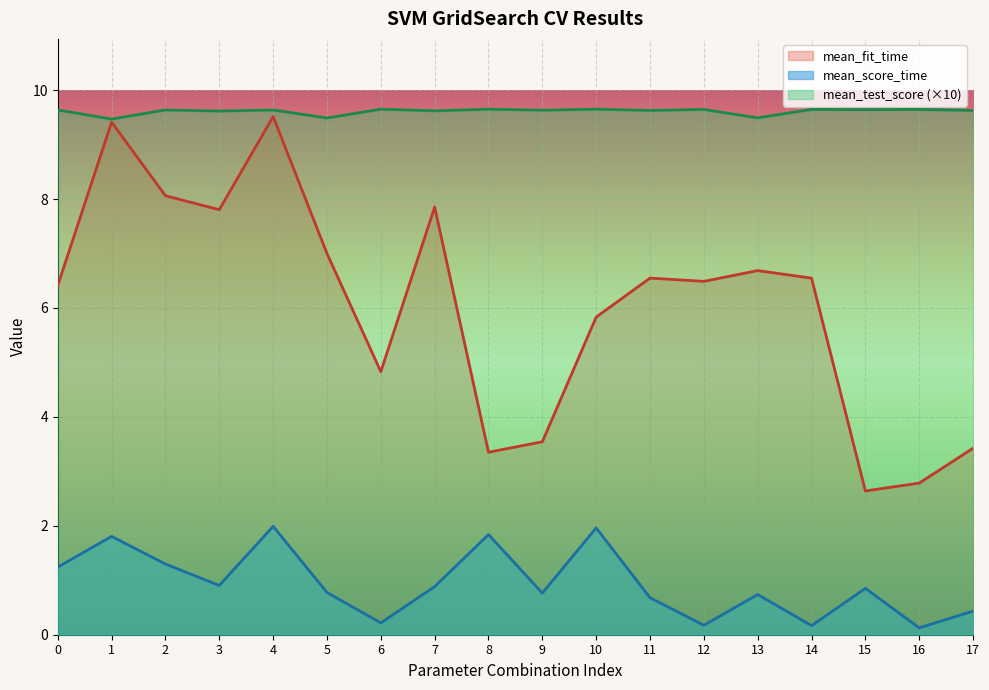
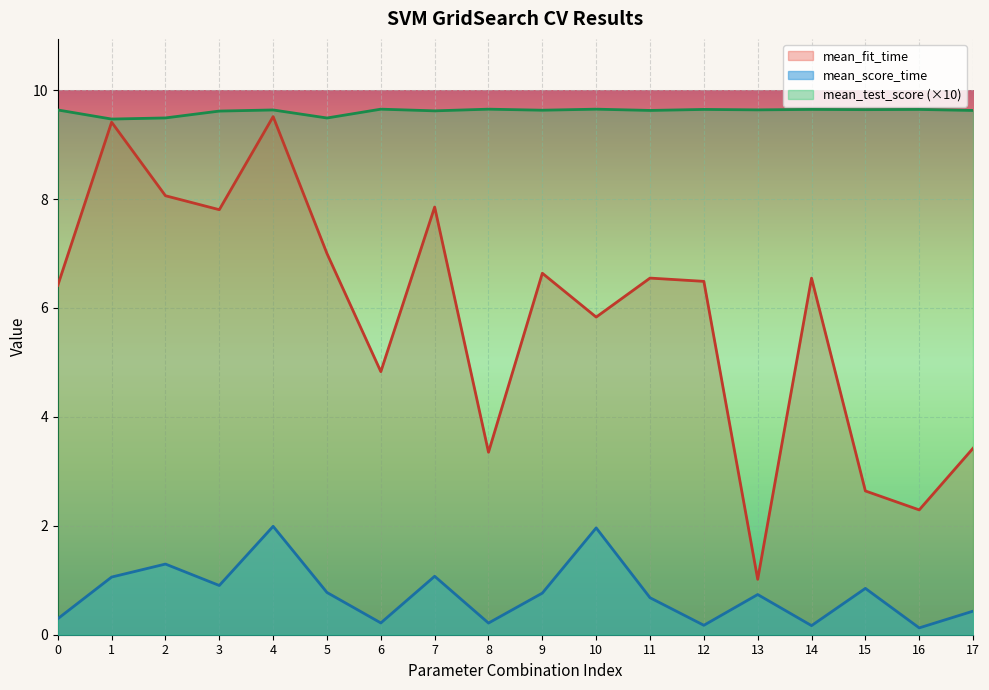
mean_score_time, 0: 1.2 -> 0.3
mean_score_time, 1: 1.8 -> 1.1
mean_test_score (×10), 2: 9.6 -> 9.5
mean_score_time, 7: 0.9 -> 1.1
mean_score_time, 8: 1.8 -> 0.2
mean_fit_time, 9: 3.5 -> 6.6
mean_fit_time, 13: 6.7 -> 1.0
mean_test_score (×10), 13: 9.5 -> 9.6
mean_fit_time, 16: 2.8 -> 2.3
